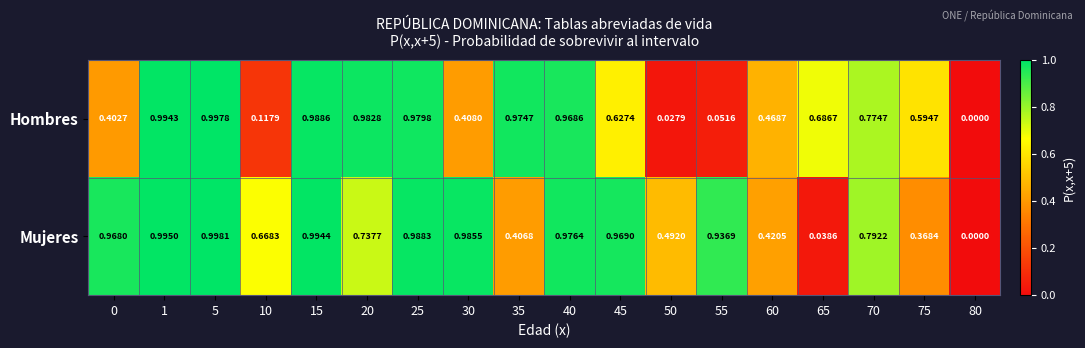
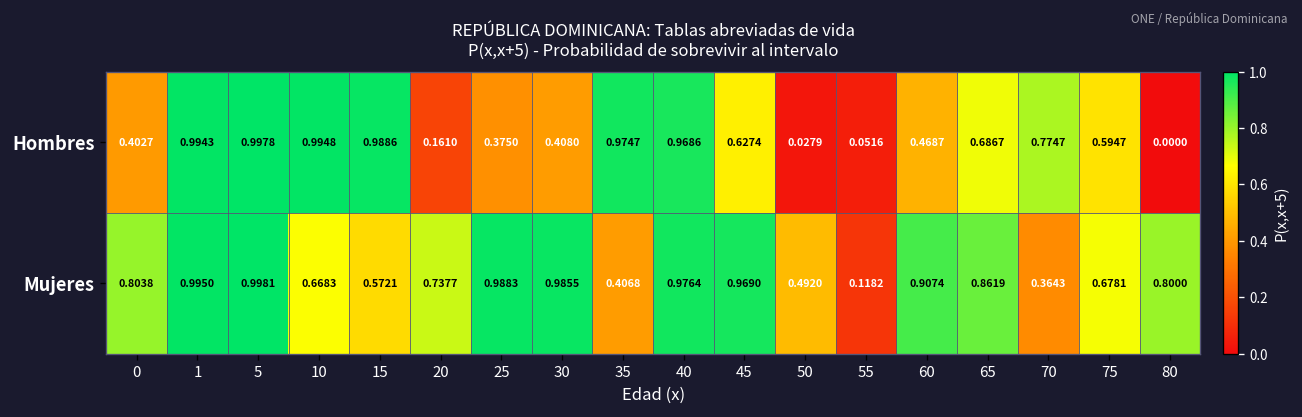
Hombres, 10: 0.1179 -> 0.9948
Hombres, 20: 0.9828 -> 0.1610
Hombres, 25: 0.9798 -> 0.3750
Mujeres, 0: 0.9680 -> 0.8038
Mujeres, 15: 0.9944 -> 0.5721
Mujeres, 55: 0.9369 -> 0.1182
Mujeres, 60: 0.4205 -> 0.9074
Mujeres, 65: 0.0386 -> 0.8619
Mujeres, 70: 0.7922 -> 0.3643
Mujeres, 75: 0.3684 -> 0.6781
Mujeres, 80: 0.0000 -> 0.8000
